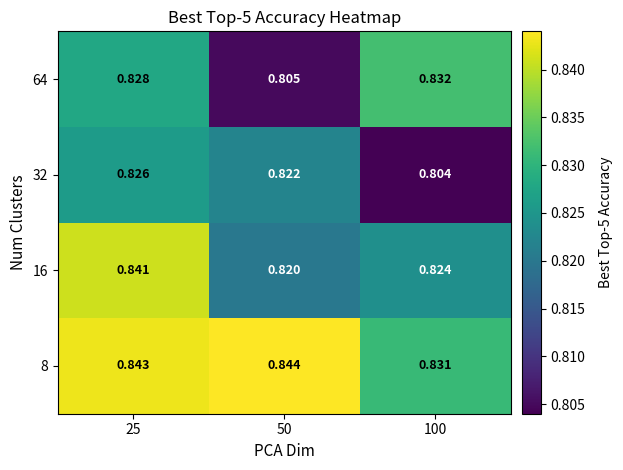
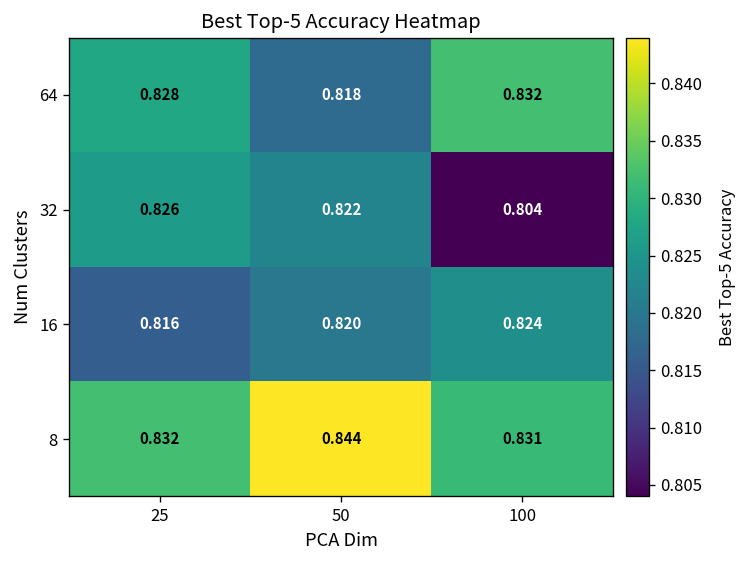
64, 50: 0.805 -> 0.818
16, 25: 0.841 -> 0.816
8, 25: 0.843 -> 0.832
